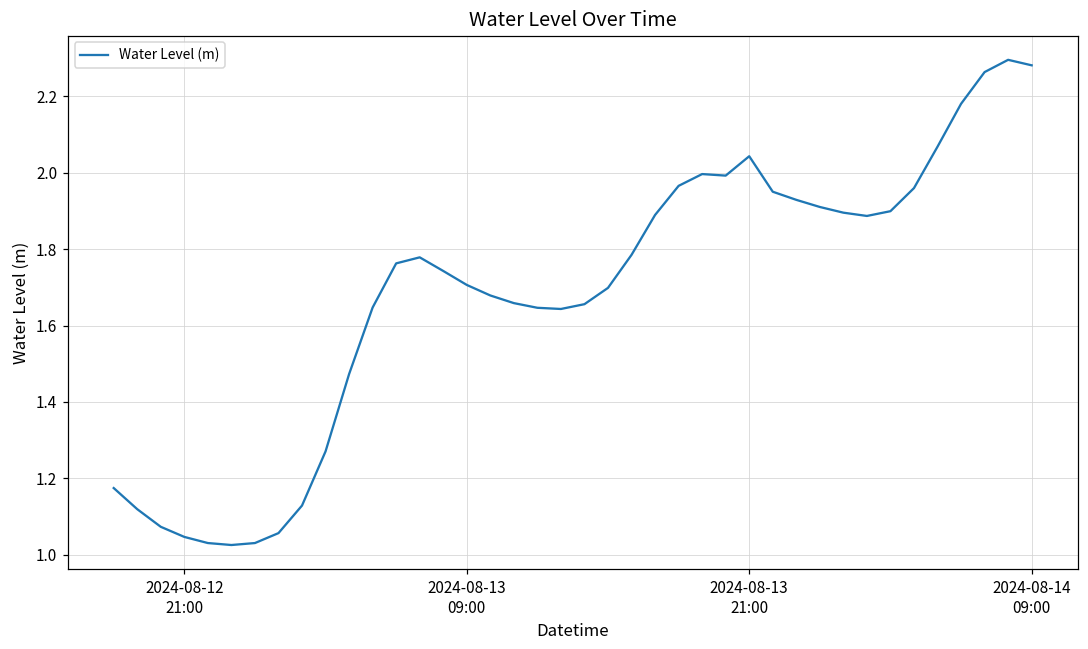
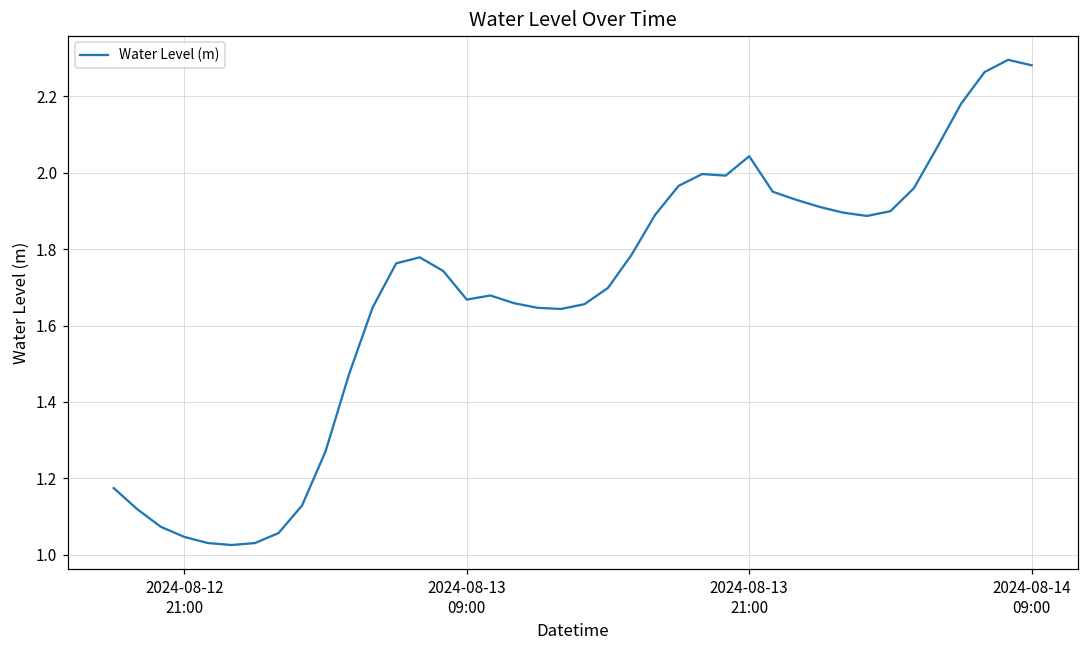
2024-08-13 09:00: 1.71 -> 1.67
